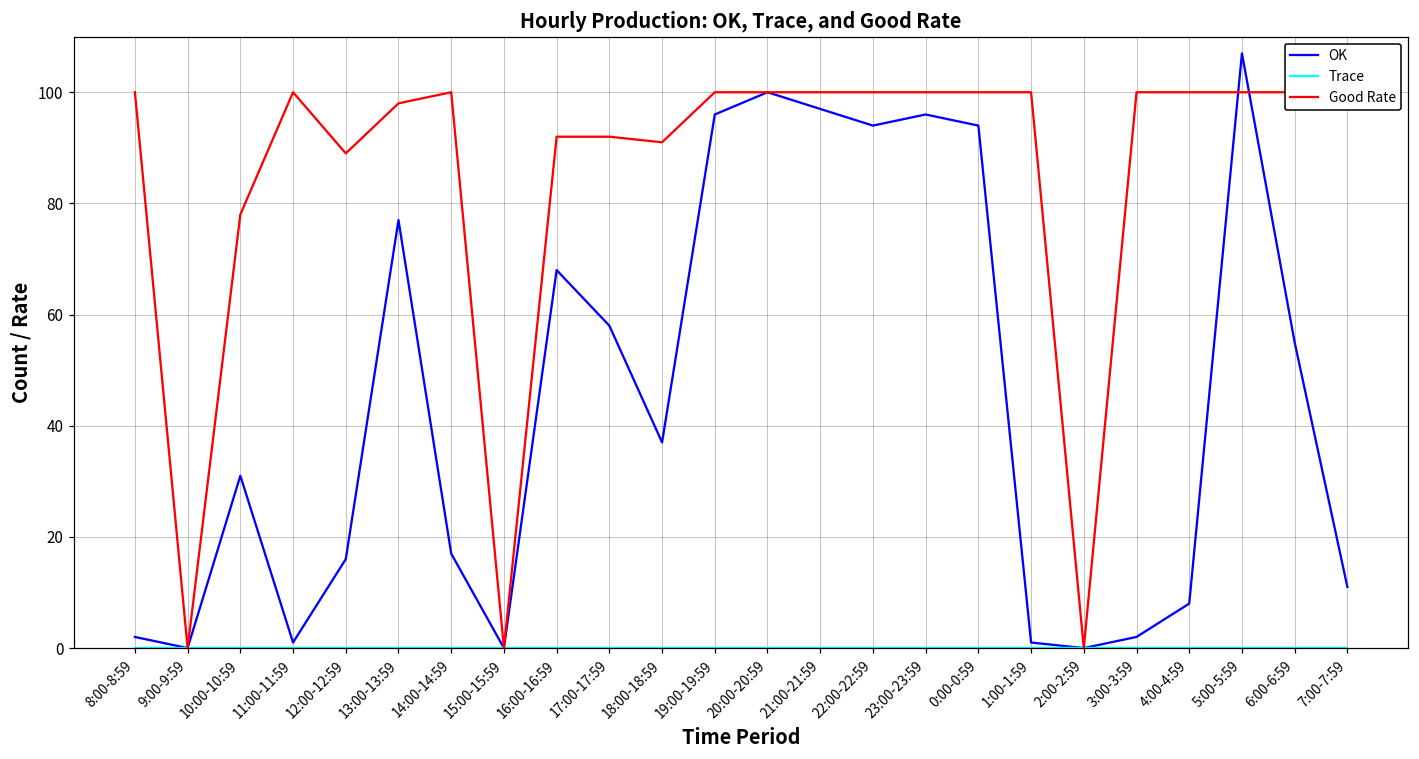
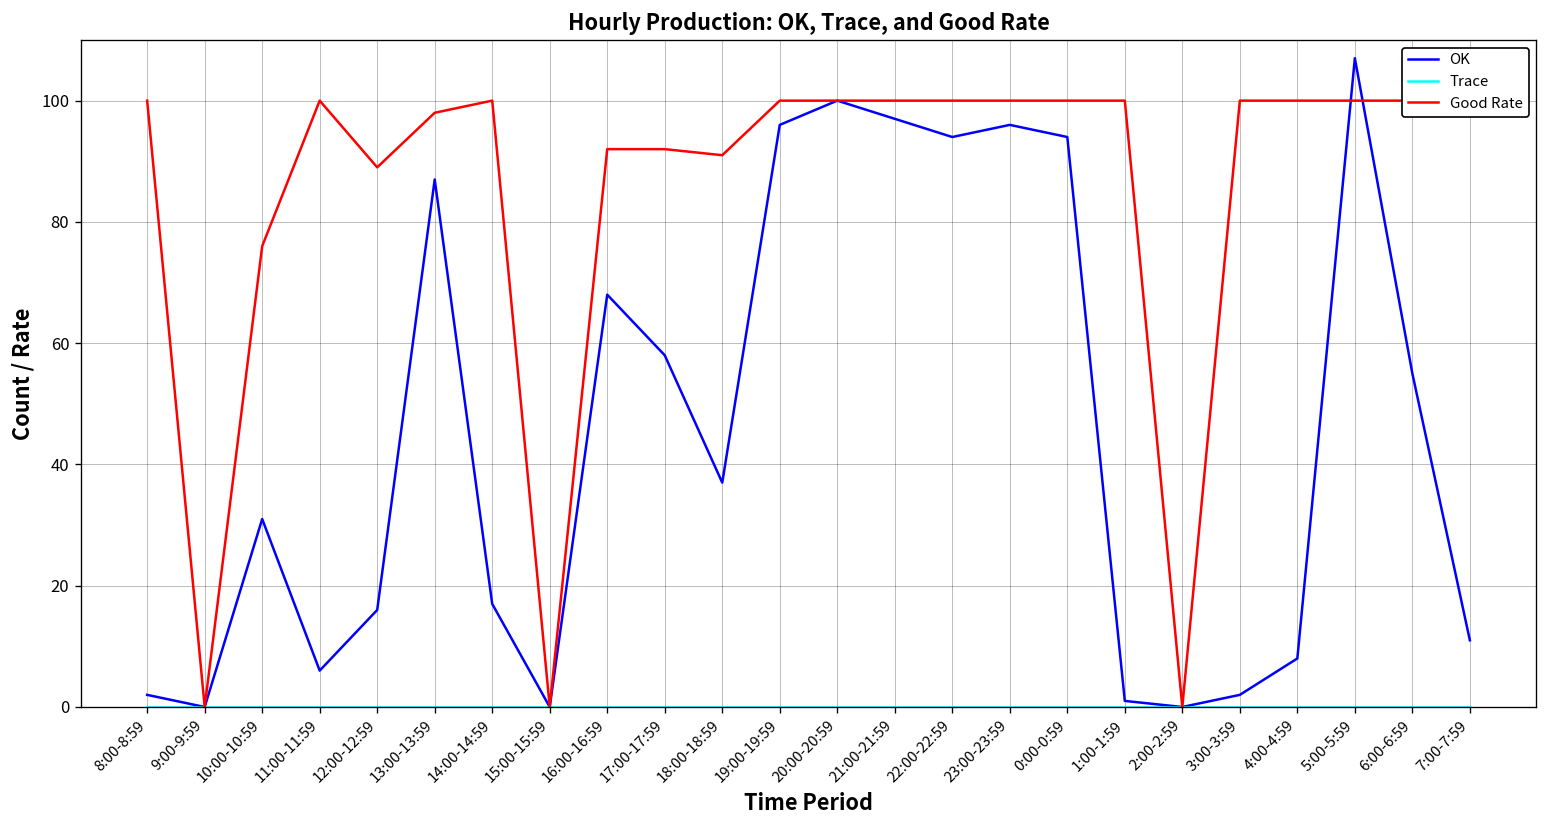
Good Rate, 10:00-10:59: 78 -> 76
OK, 11:00-11:59: 1 -> 6
OK, 13:00-13:59: 77 -> 87
